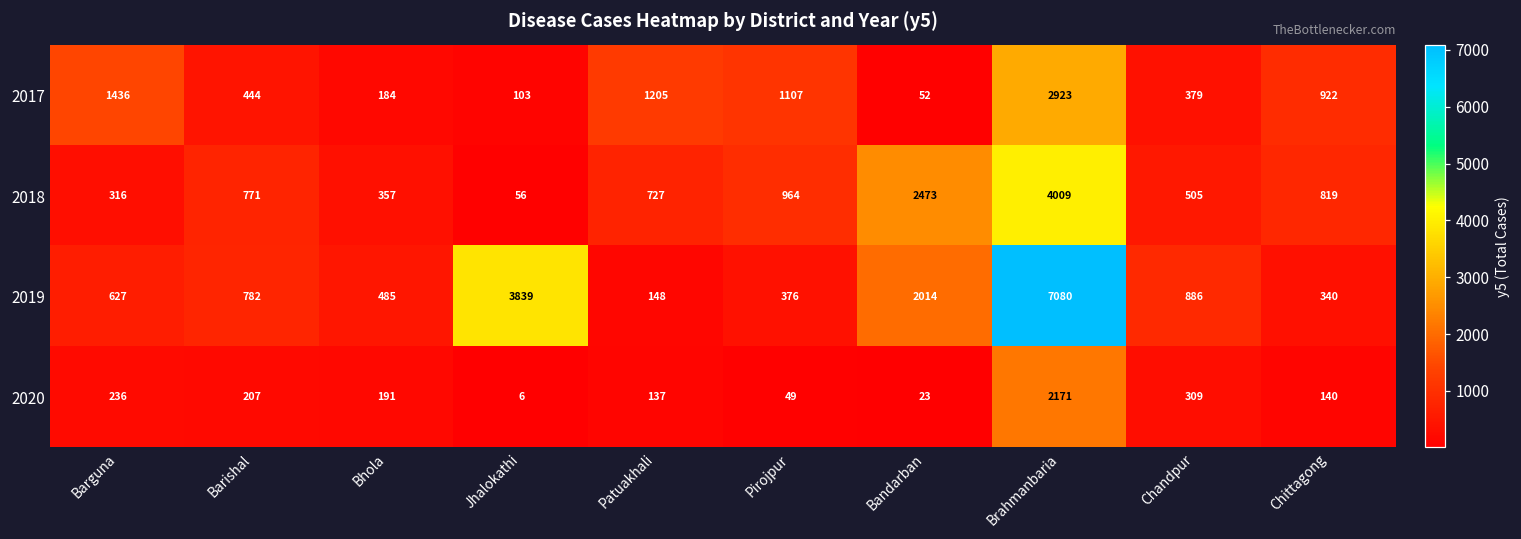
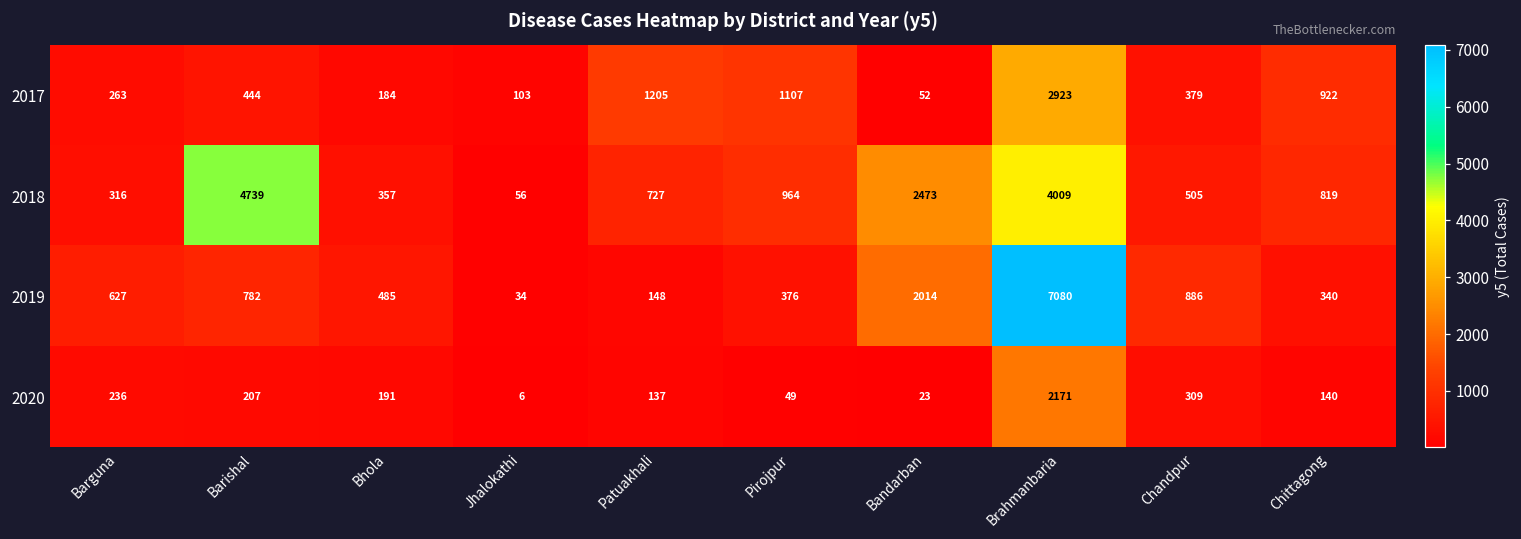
2017, Barguna: 1436 -> 263
2018, Barishal: 771 -> 4739
2019, Jhalokathi: 3839 -> 34
